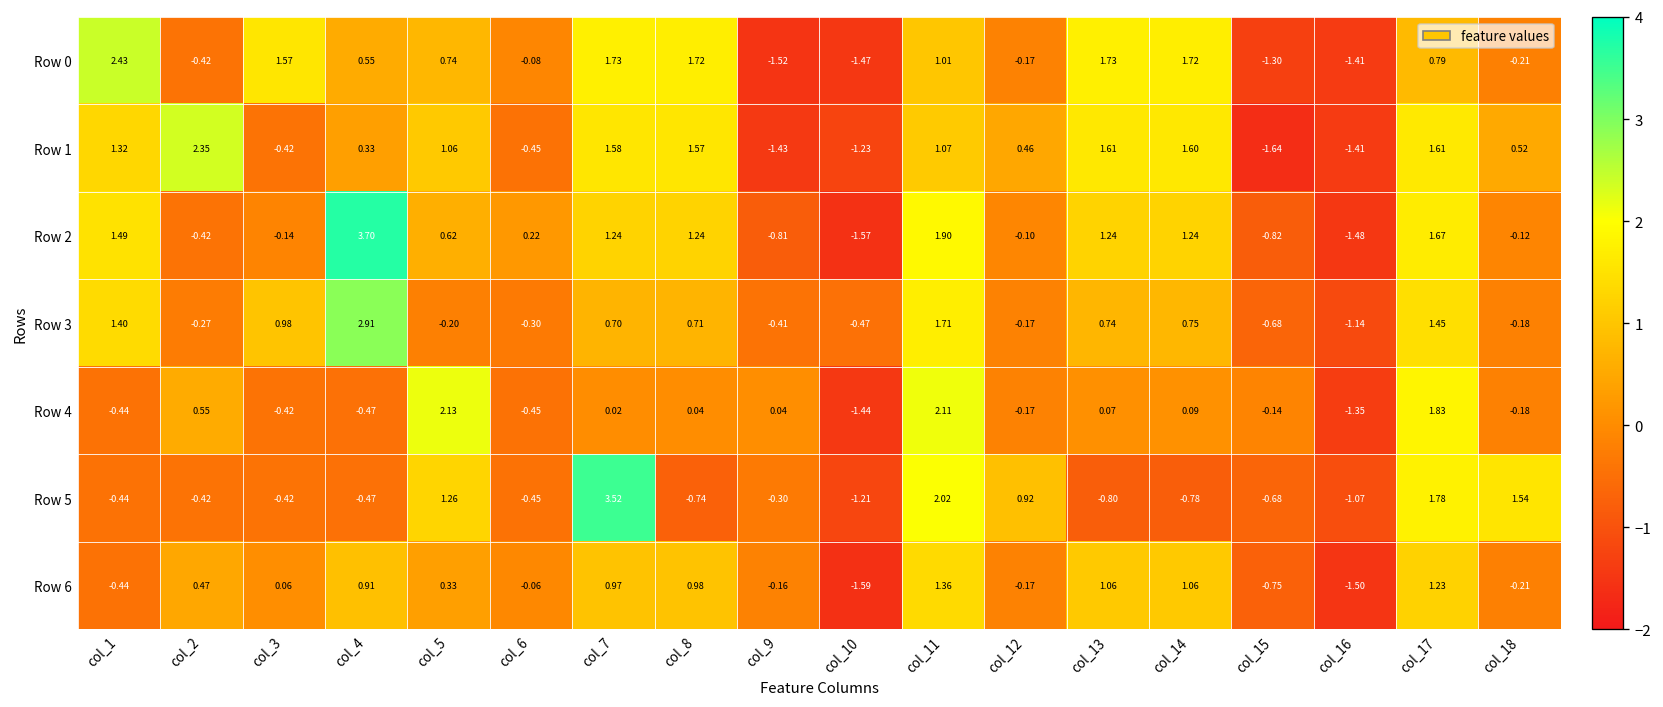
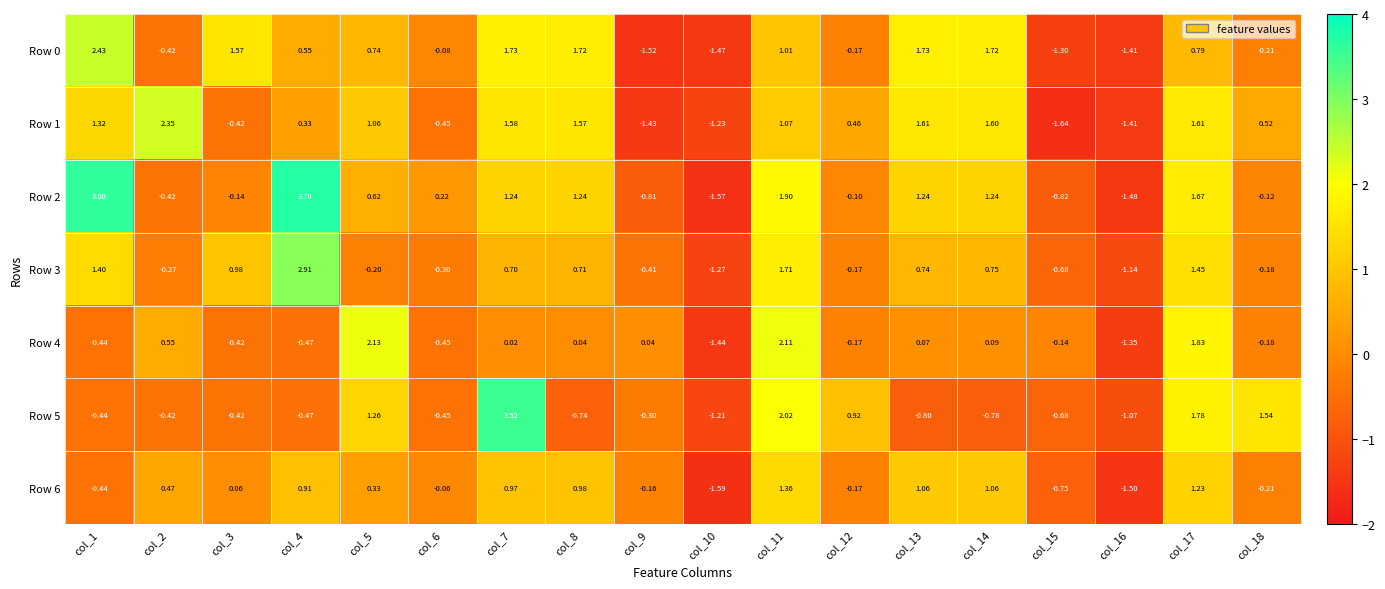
Row 2, col_1: 1.49 -> 3.60
Row 3, col_10: -0.47 -> -1.27
